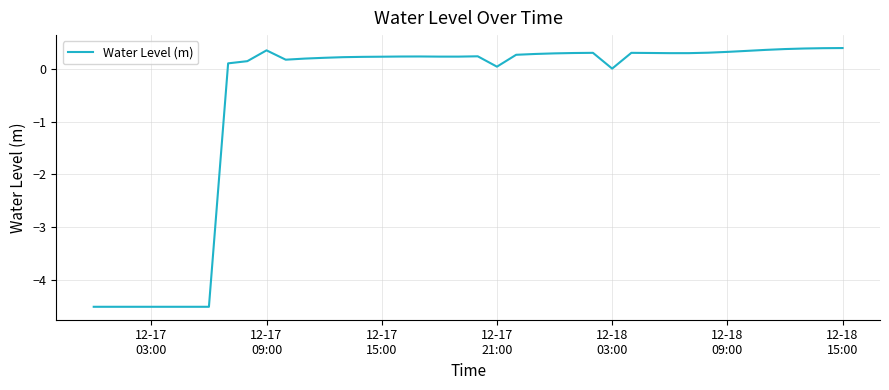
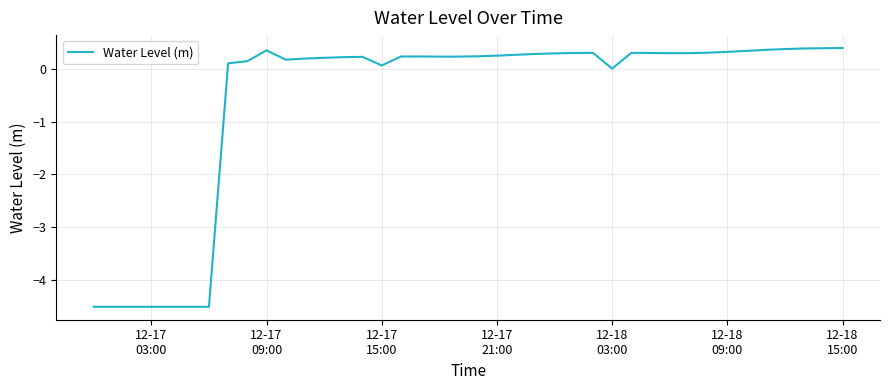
12-17 15:00: 0.2 -> 0.1
12-17 21:00: 0.0 -> 0.2
